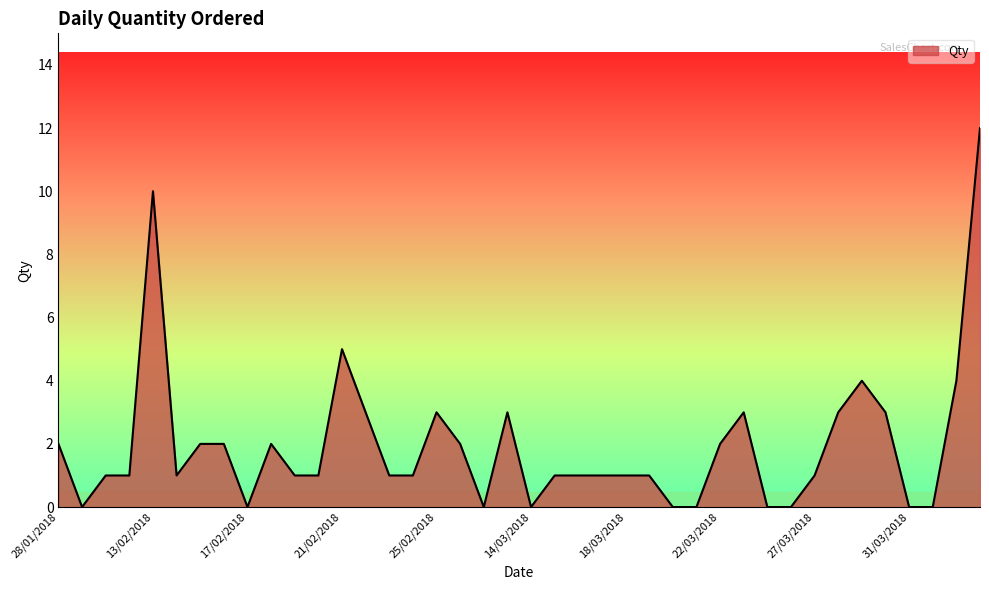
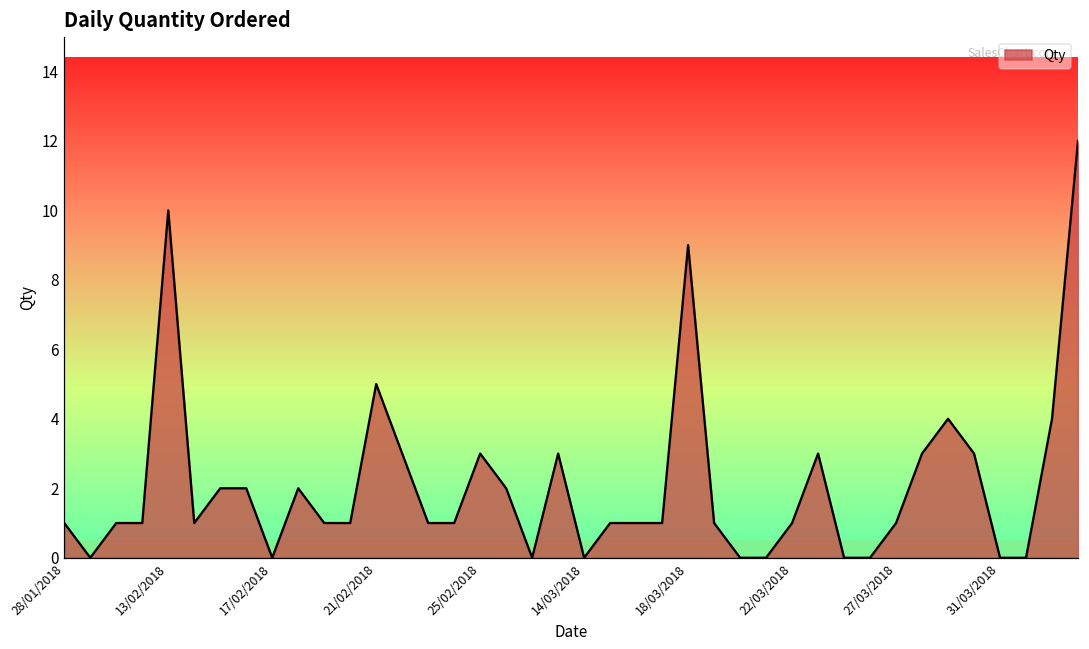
28/01/2018: 2 -> 1
18/03/2018: 1 -> 9
22/03/2018: 2 -> 1
